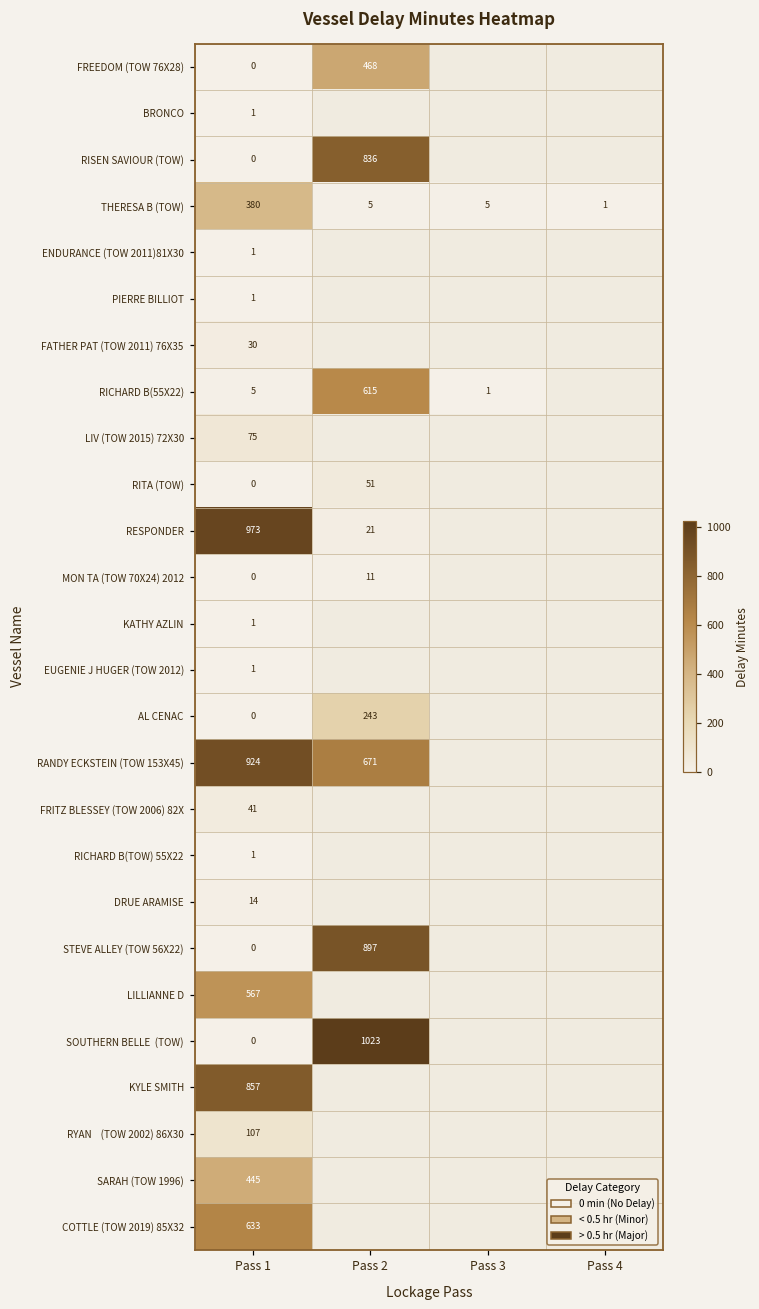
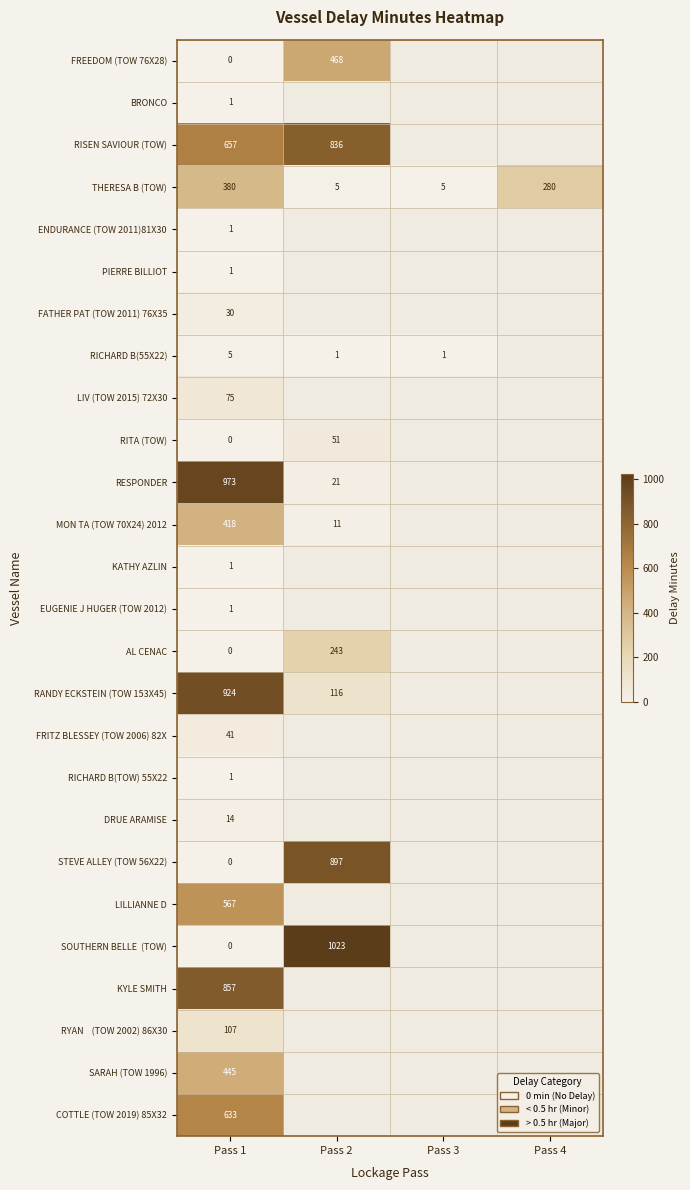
RISEN SAVIOUR (TOW), Pass 1: 0 -> 657
THERESA B (TOW), Pass 4: 1 -> 280
RICHARD B(55X22), Pass 2: 615 -> 1
MON TA (TOW 70X24) 2012, Pass 1: 0 -> 418
RANDY ECKSTEIN (TOW 153X45), Pass 2: 671 -> 116
